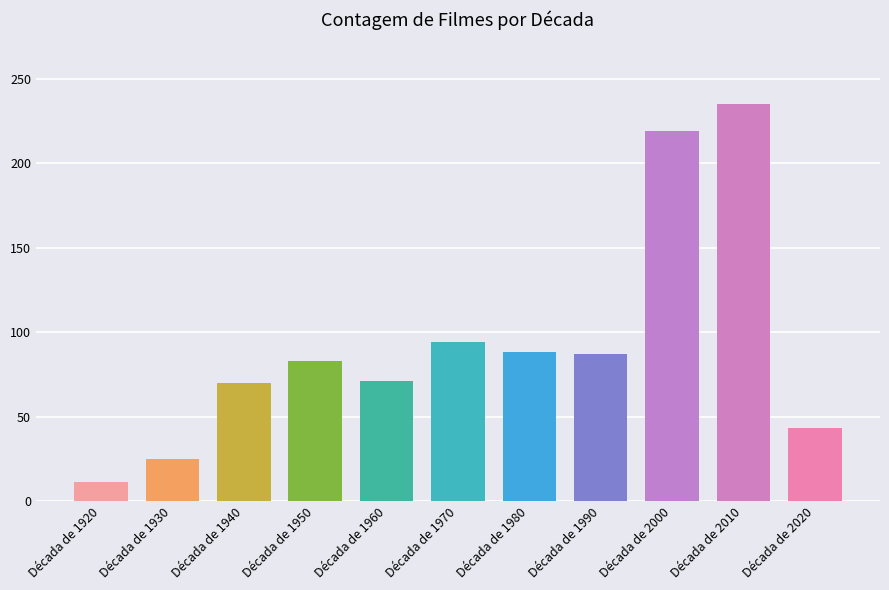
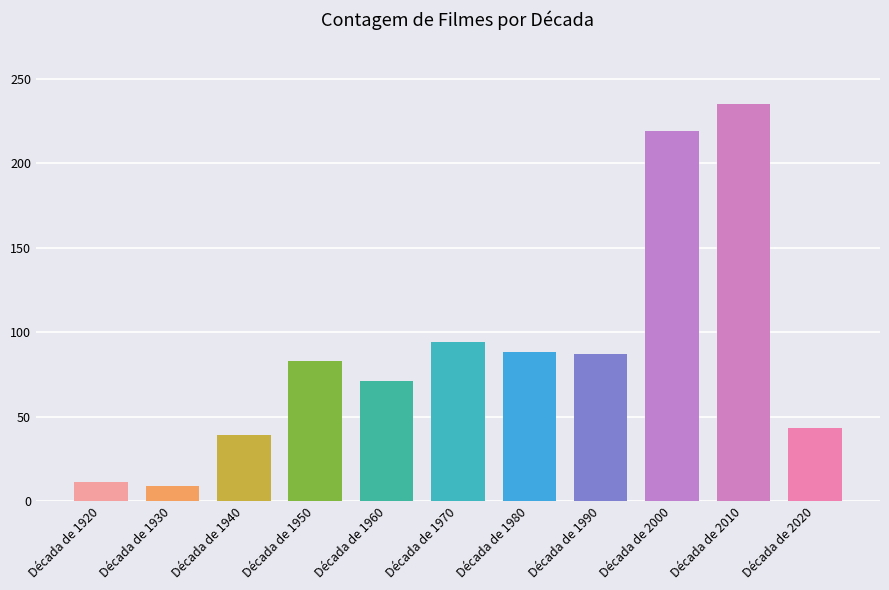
Década de 1930: 25 -> 9
Década de 1940: 70 -> 39
